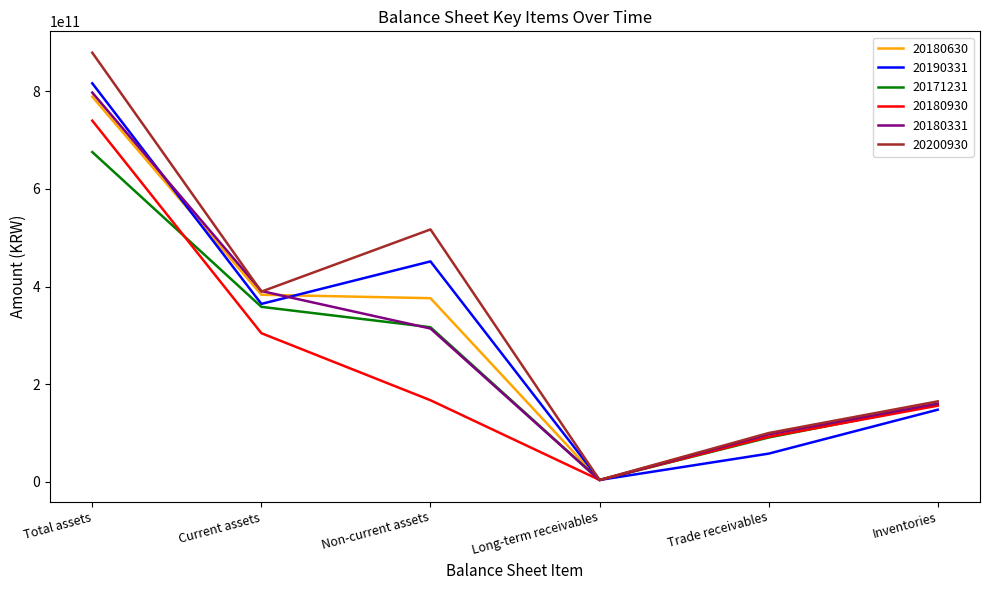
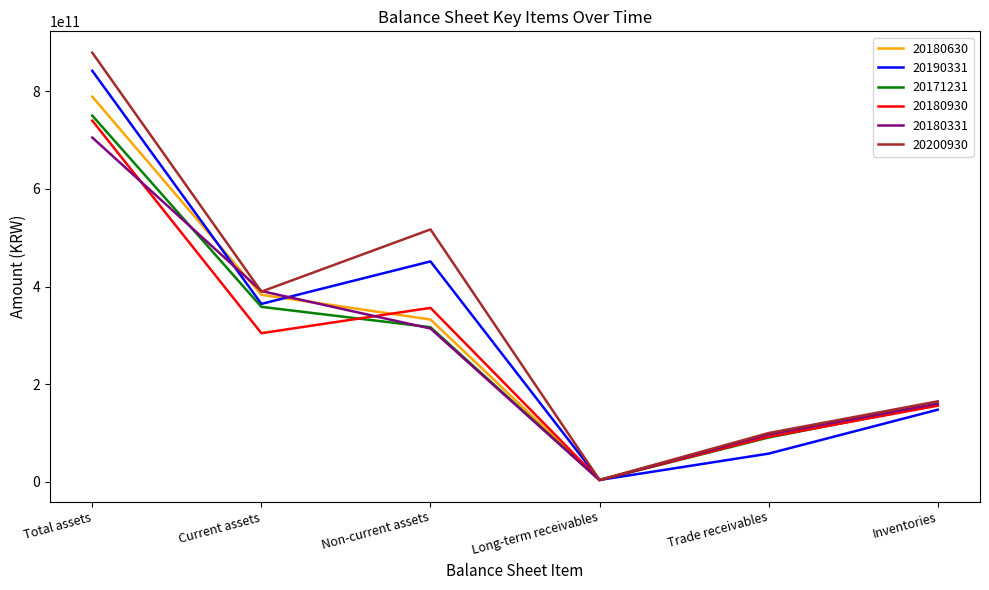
20190331, Total assets: 820000000000 -> 840000000000
20171231, Total assets: 680000000000 -> 750000000000
20180331, Total assets: 800000000000 -> 710000000000
20180630, Non-current assets: 380000000000 -> 330000000000
20180930, Non-current assets: 170000000000 -> 360000000000
